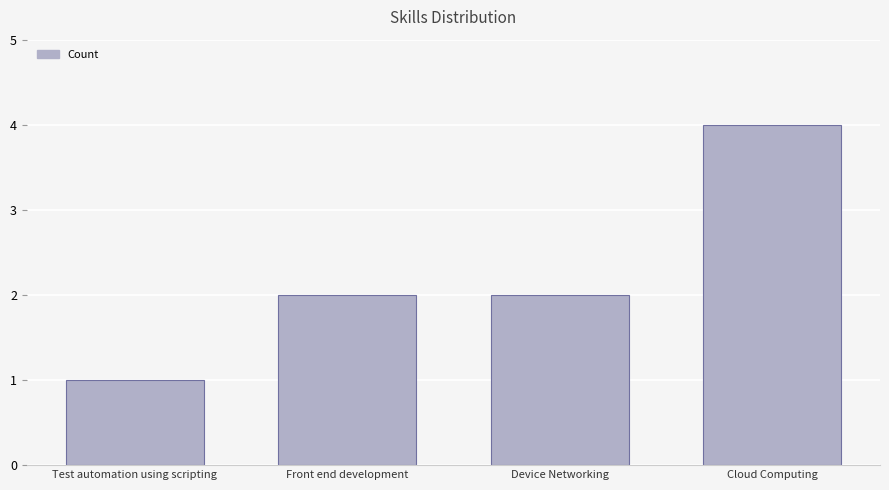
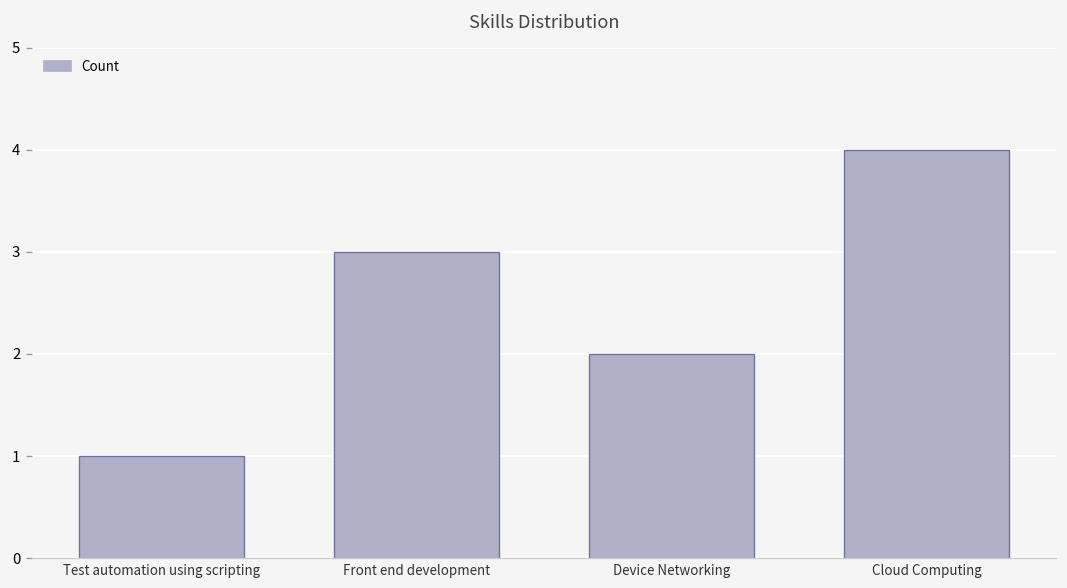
Front end development: 2 -> 3
